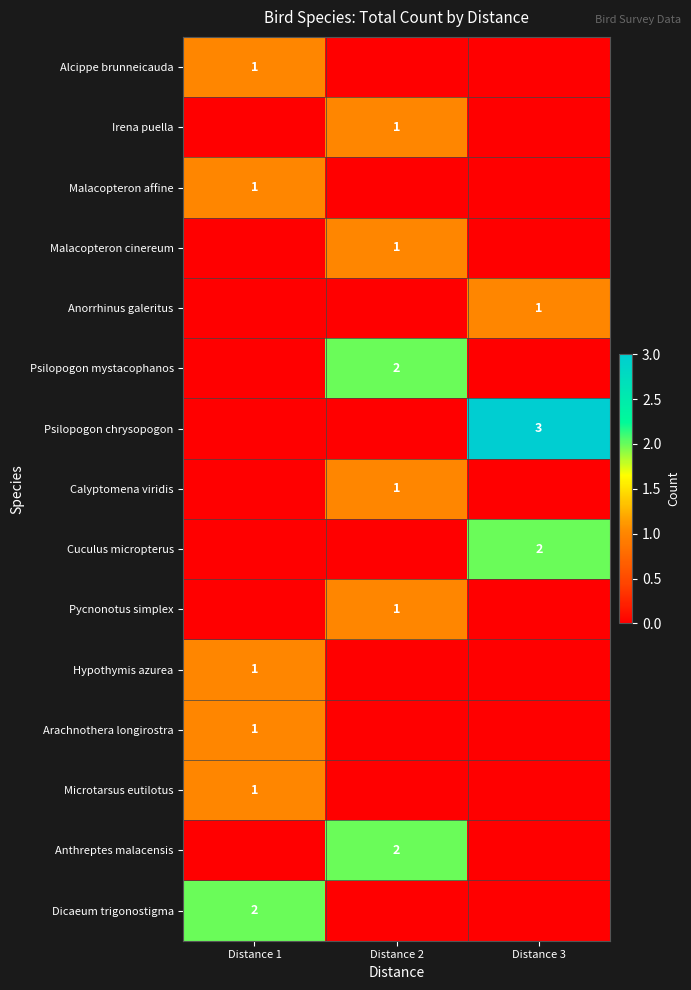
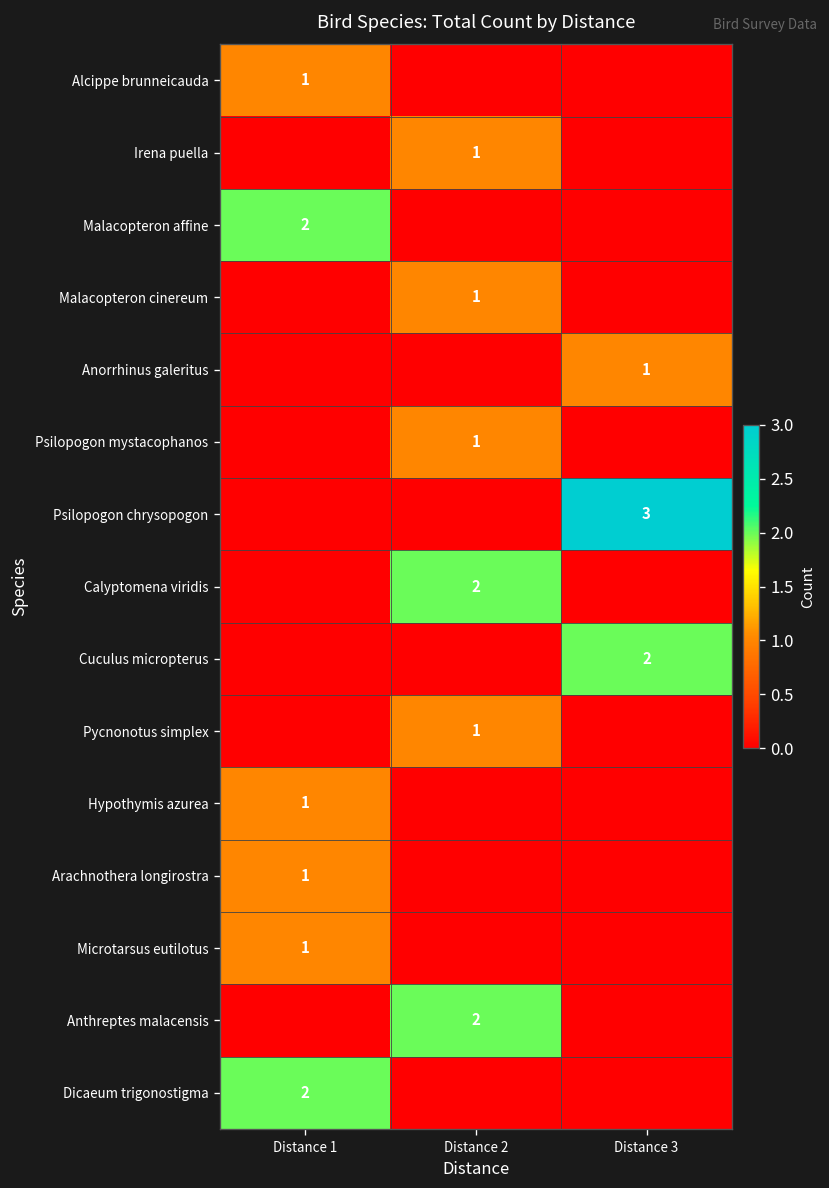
Malacopteron affine, Distance 1: 1 -> 2
Psilopogon mystacophanos, Distance 2: 2 -> 1
Calyptomena viridis, Distance 2: 1 -> 2
